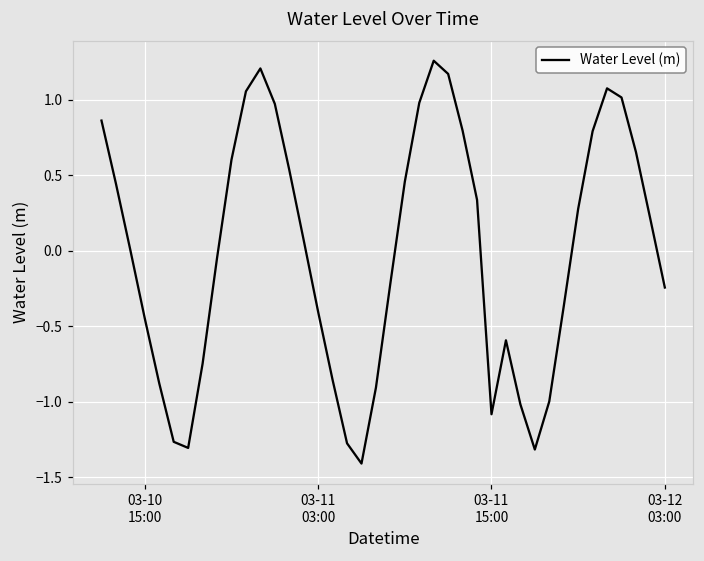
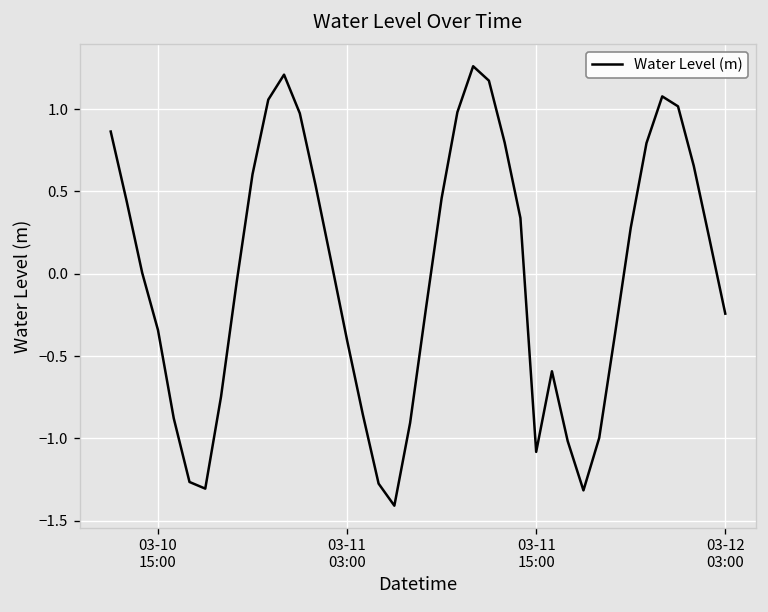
03-10 15:00: -0.45 -> -0.34
